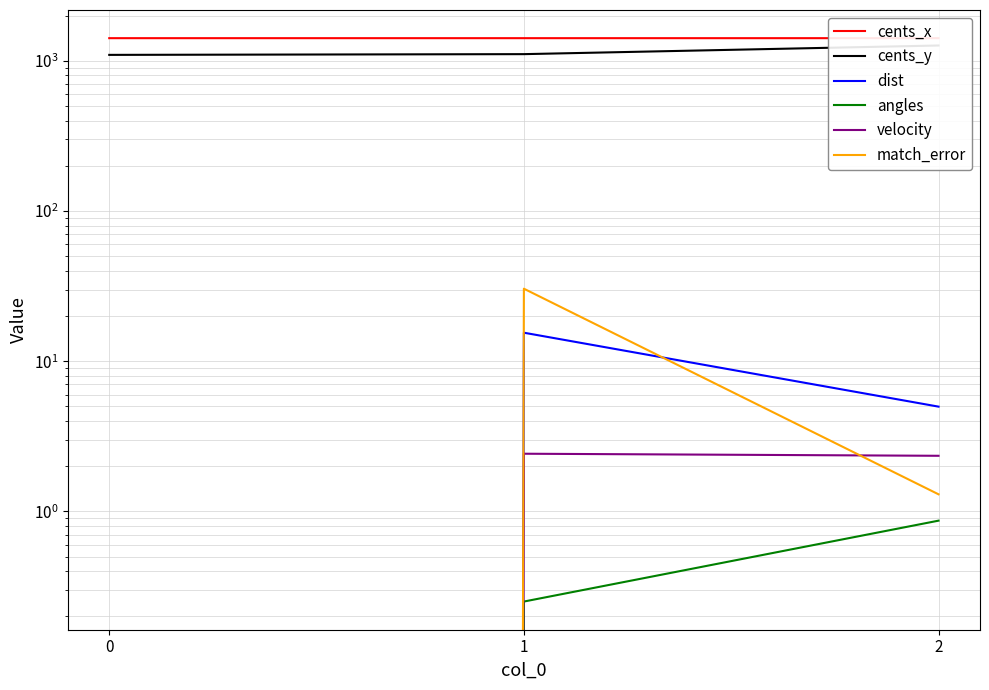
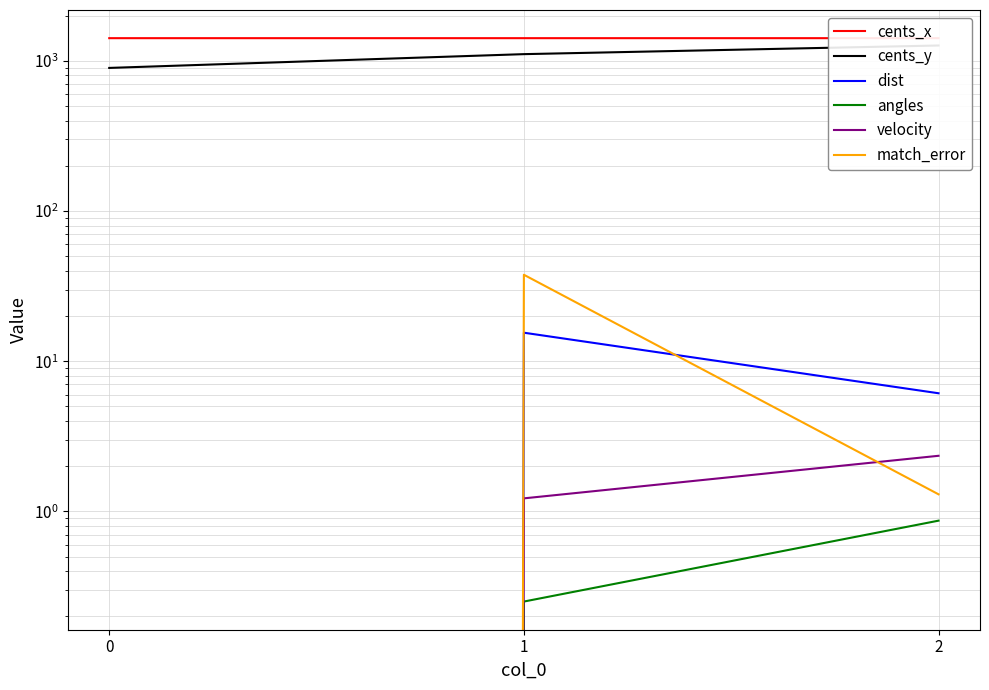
cents_y, 0: 1100 -> 900
velocity, 1: 2.4 -> 1.2
match_error, 1: 30 -> 38
dist, 2: 5.0 -> 6.1
